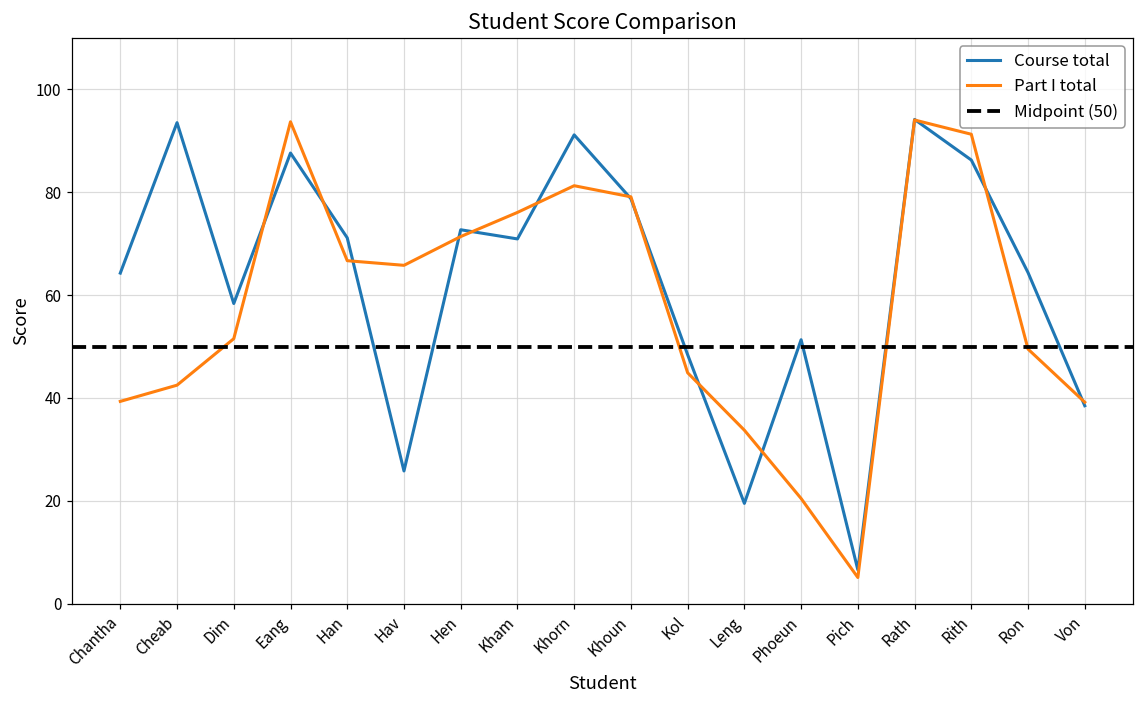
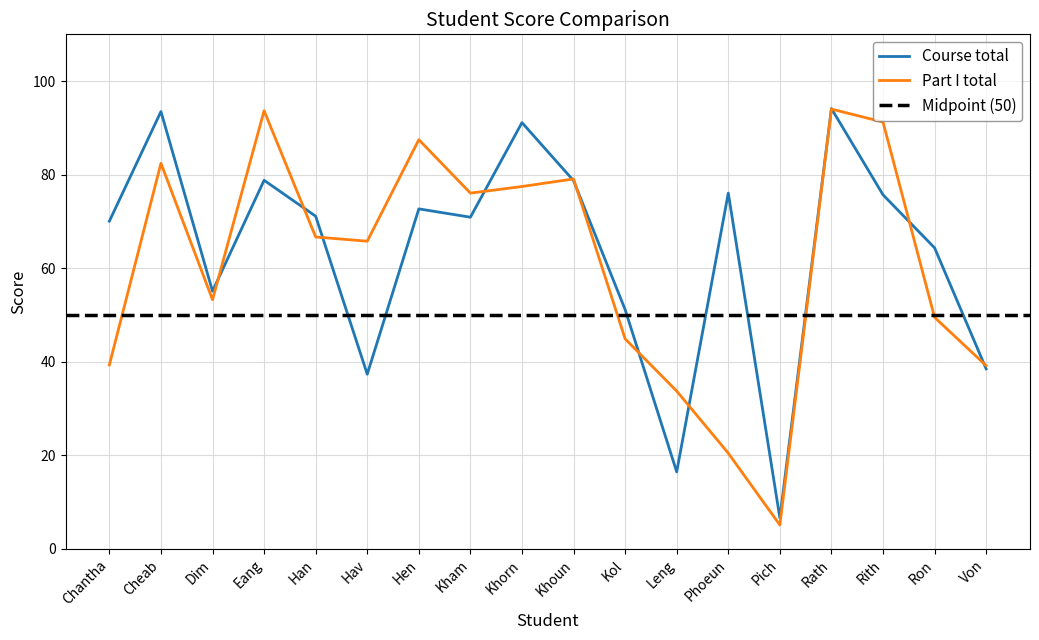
Course total, Chantha: 64 -> 70
Part I total, Cheab: 42 -> 82
Course total, Dim: 58 -> 55
Part I total, Dim: 52 -> 53
Course total, Eang: 88 -> 79
Course total, Hav: 26 -> 37
Part I total, Hen: 71 -> 87
Part I total, Khorn: 81 -> 77
Course total, Kol: 48 -> 51
Course total, Leng: 20 -> 16
Course total, Phoeun: 51 -> 76
Course total, Rith: 86 -> 76
